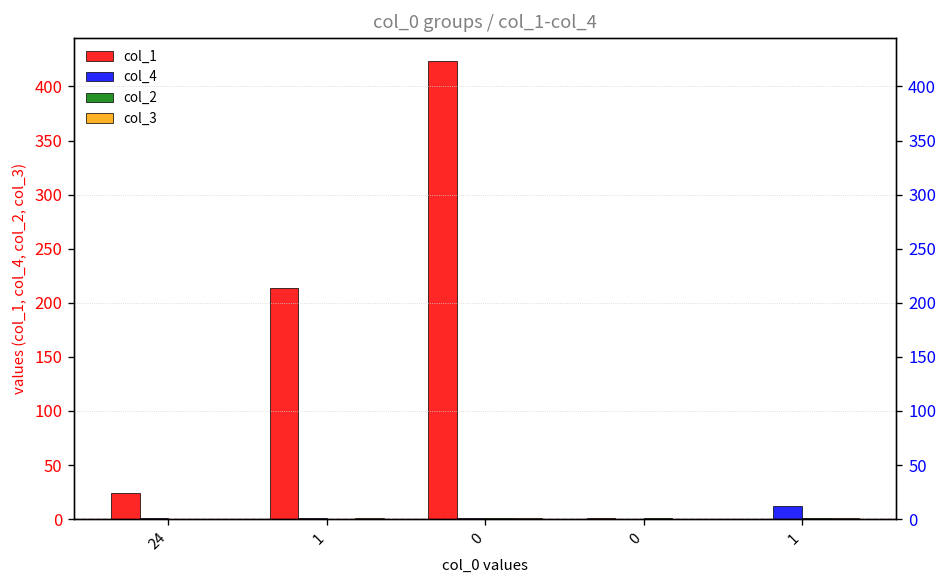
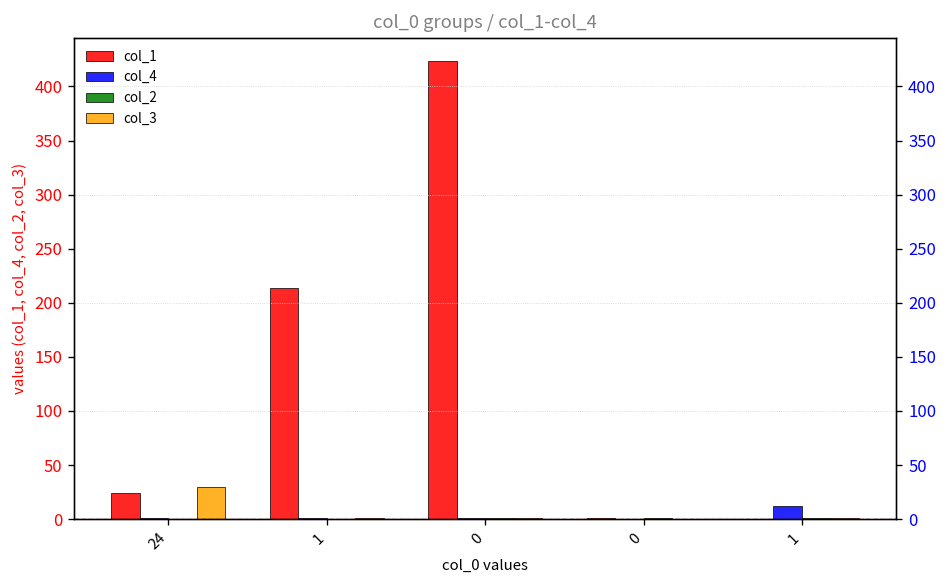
col_3, 24: 0 -> 30
